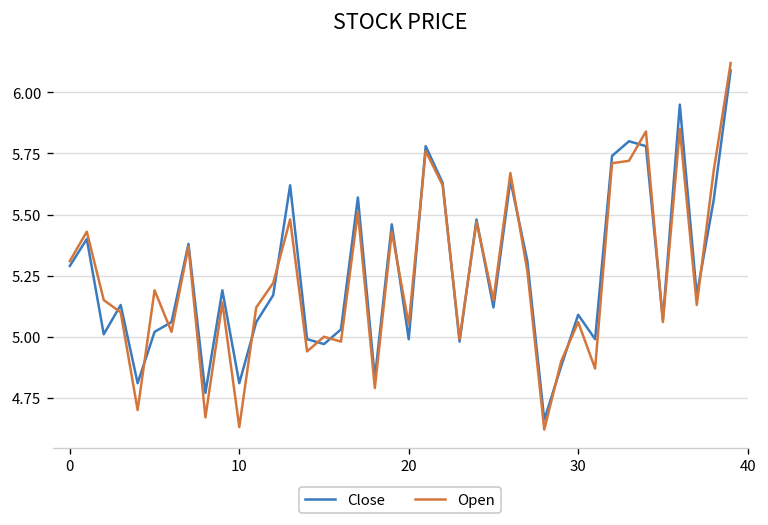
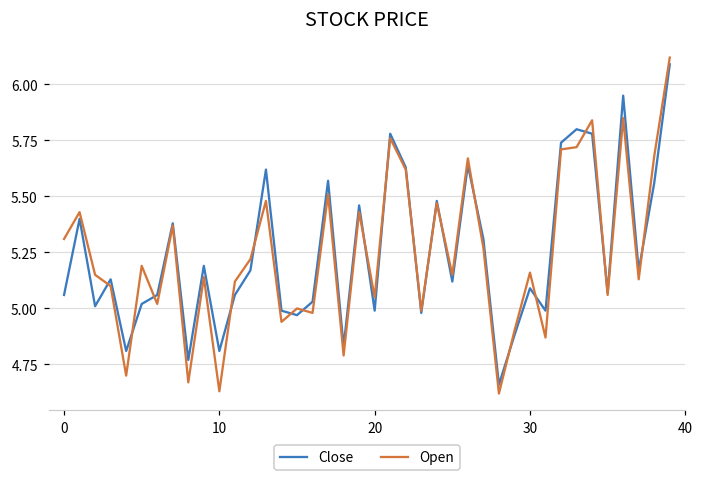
Close, 0: 5.29 -> 5.06
Open, 30: 5.06 -> 5.16
